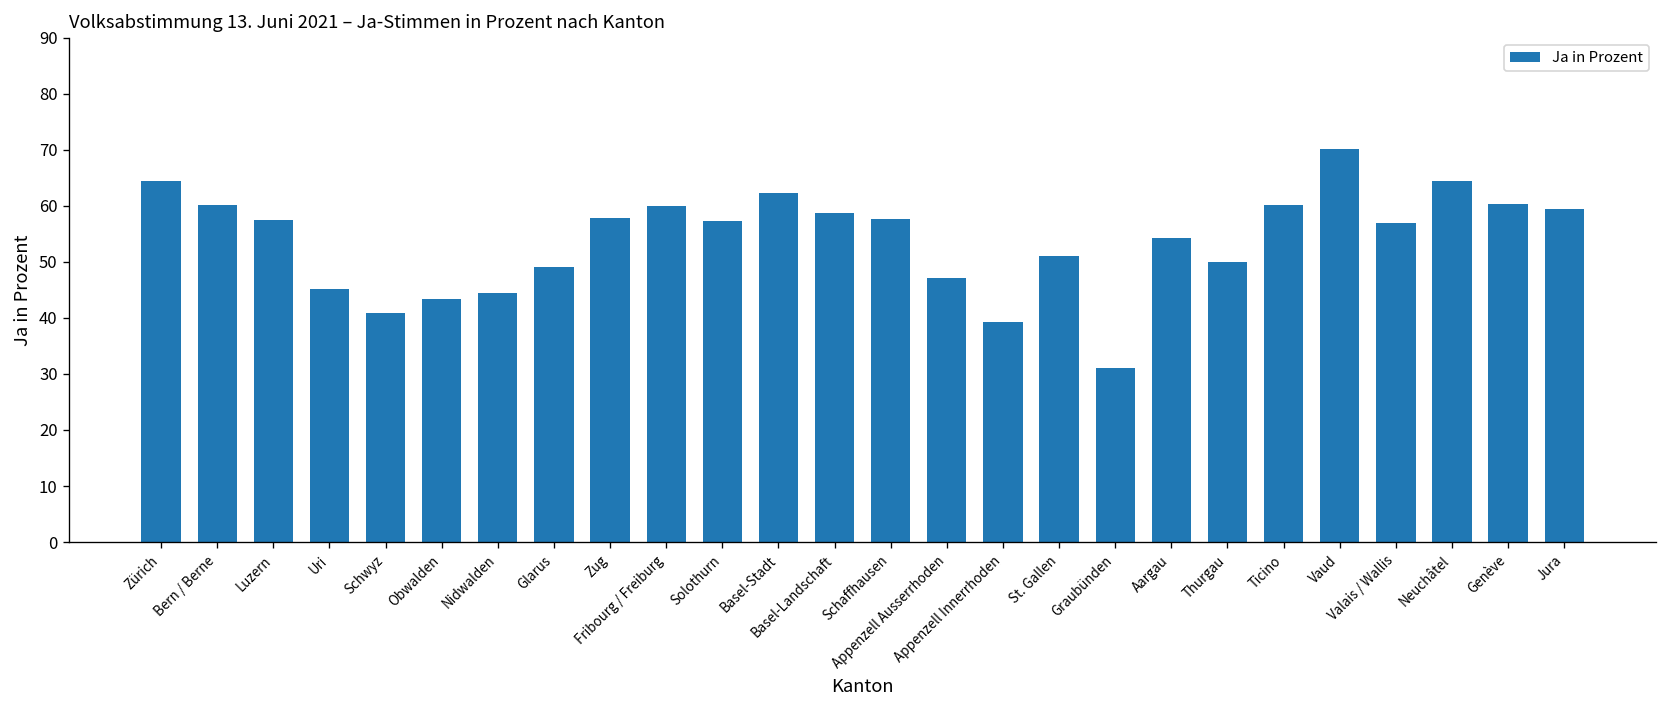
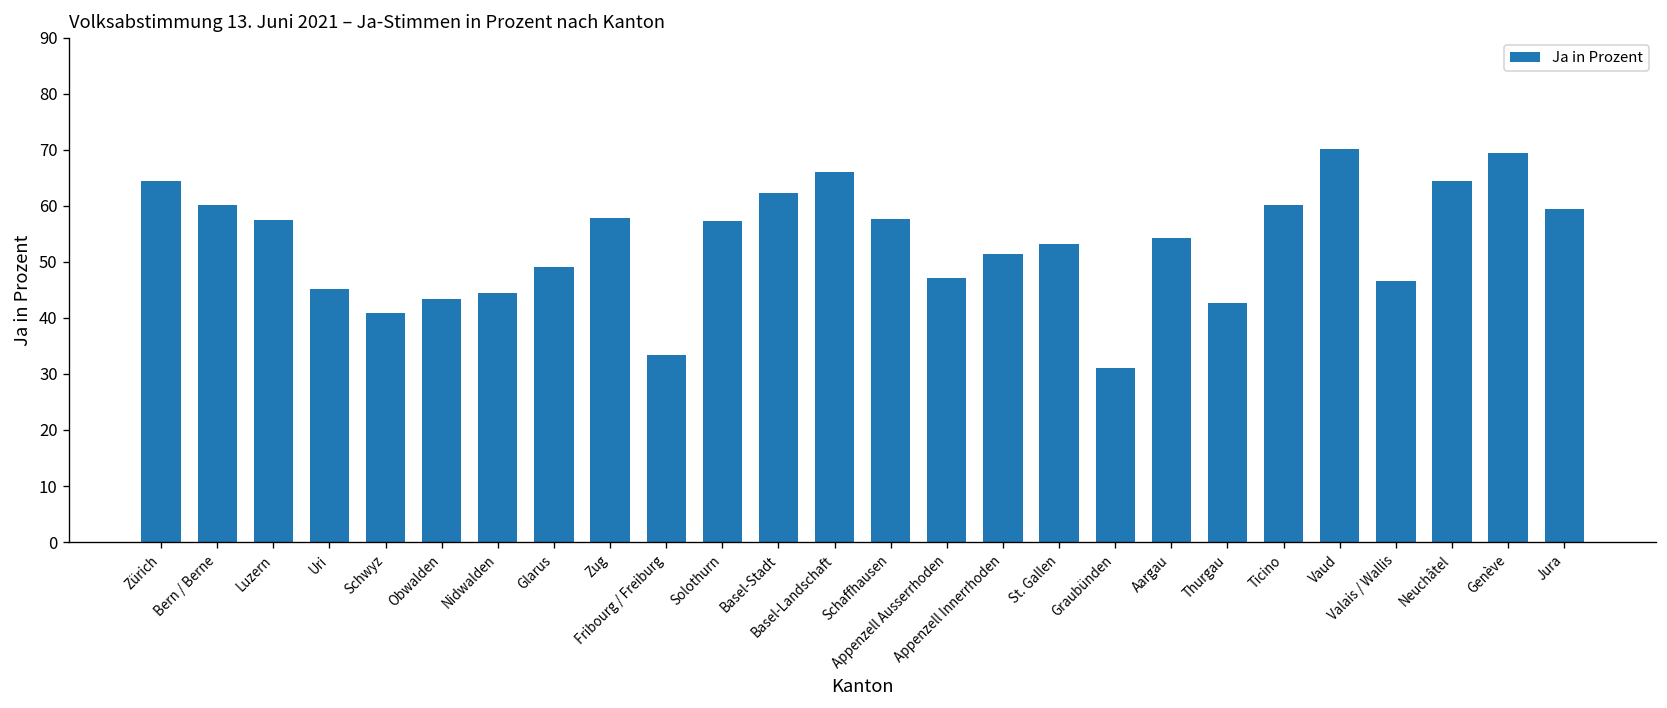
Fribourg / Freiburg: 60 -> 33
Basel-Landschaft: 59 -> 66
Appenzell Innerrhoden: 39 -> 51
St. Gallen: 51 -> 53
Thurgau: 50 -> 43
Valais / Wallis: 57 -> 47
Genève: 60 -> 69
